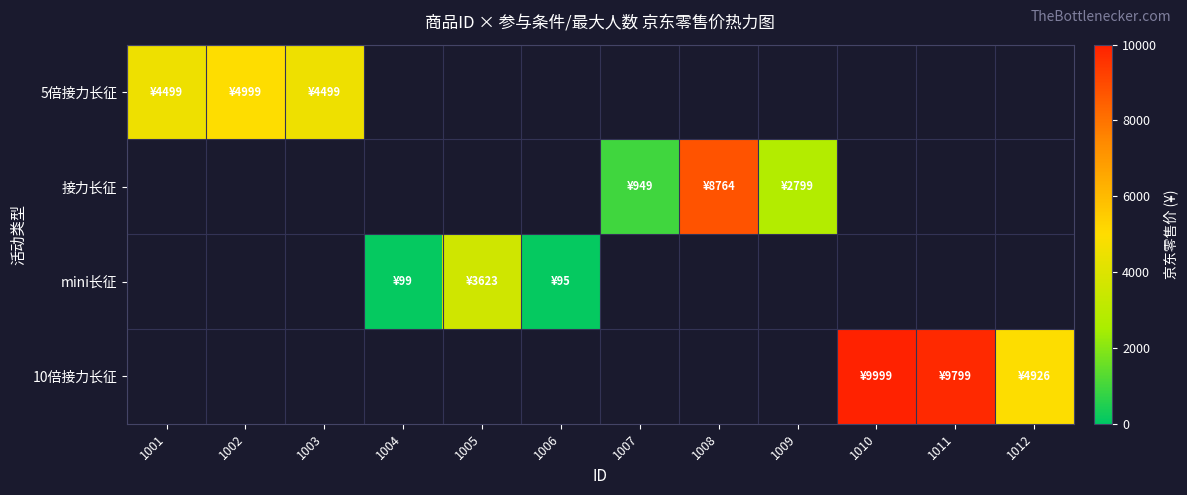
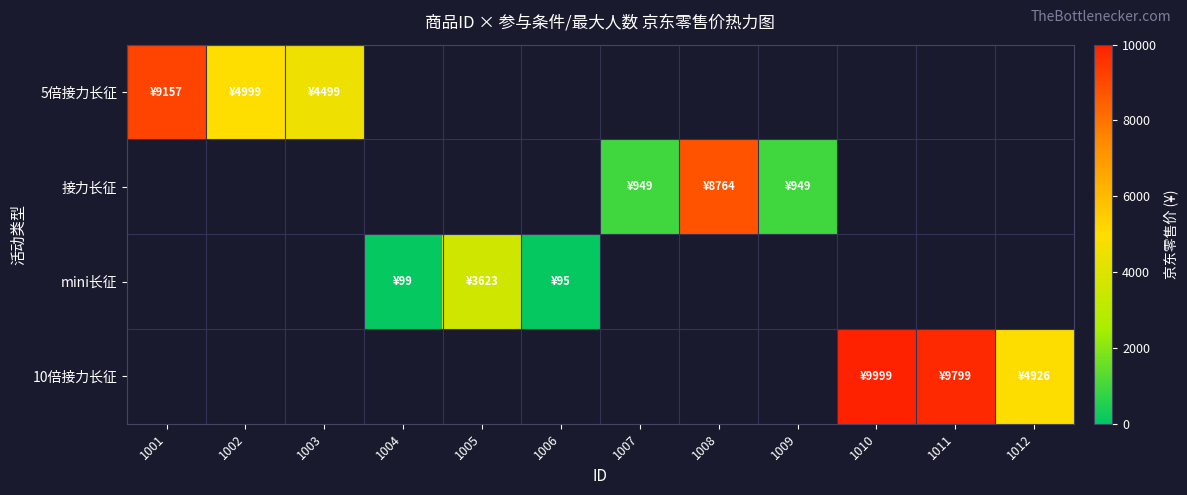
5倍接力长征, 1001: ¥4499 -> ¥9157
接力长征, 1009: ¥2799 -> ¥949
